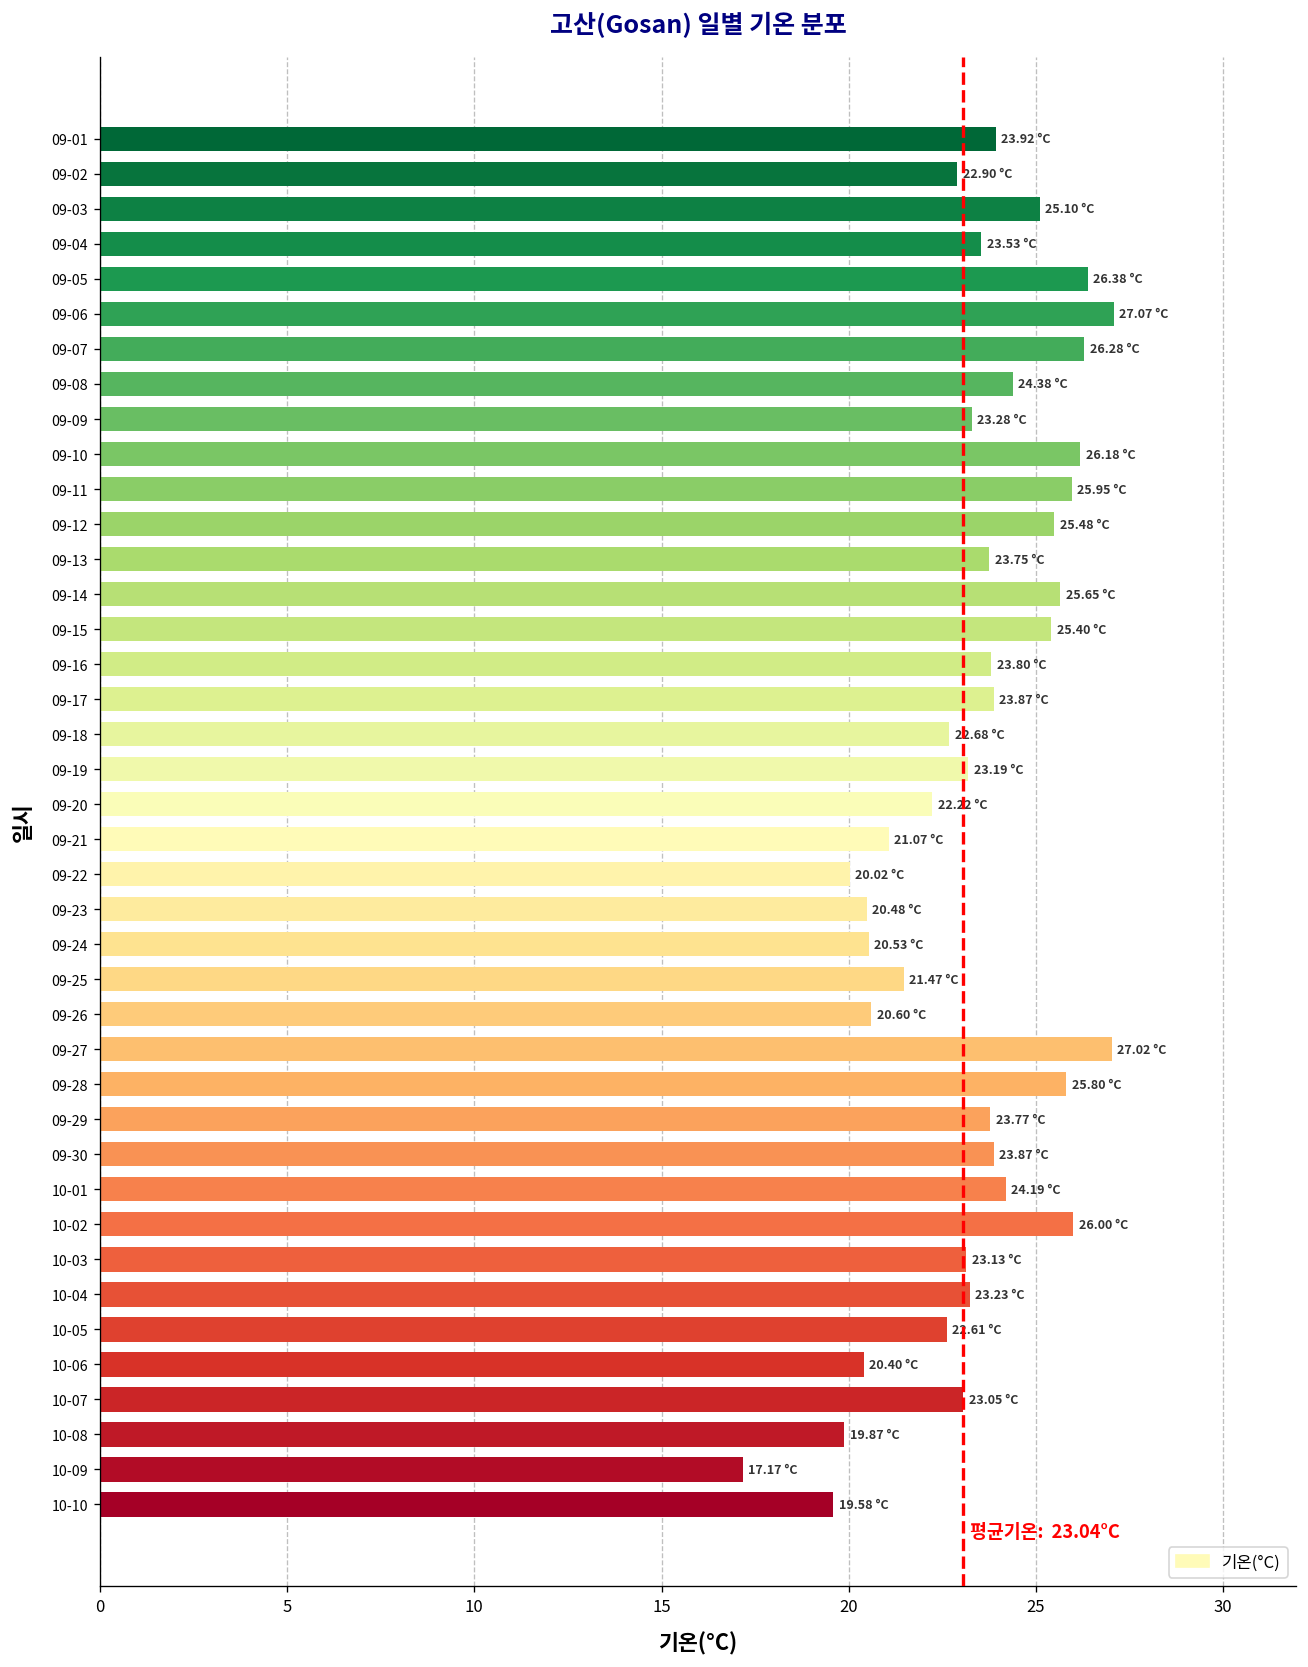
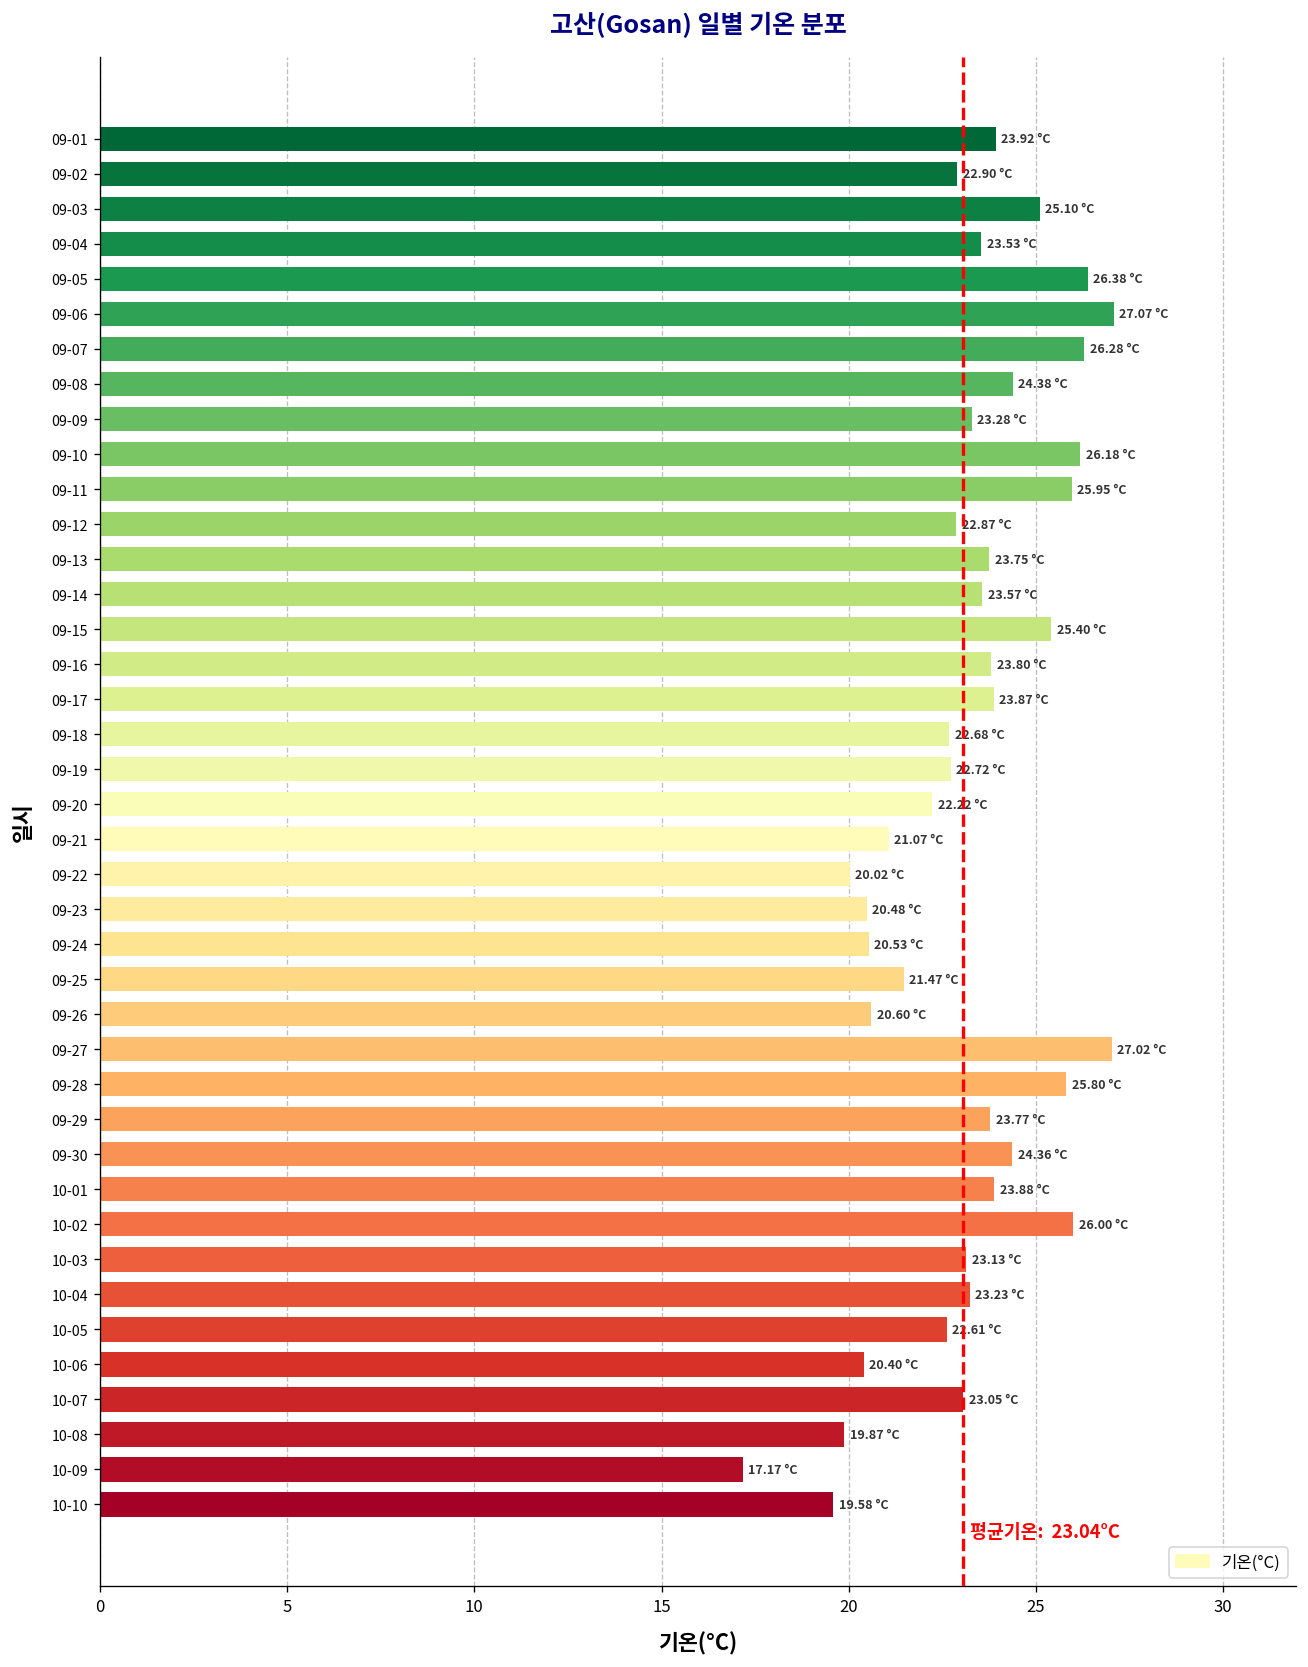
09-12: 25.48 -> 22.87
09-14: 25.65 -> 23.57
09-19: 23.19 -> 22.72
09-30: 23.87 -> 24.36
10-01: 24.19 -> 23.88
